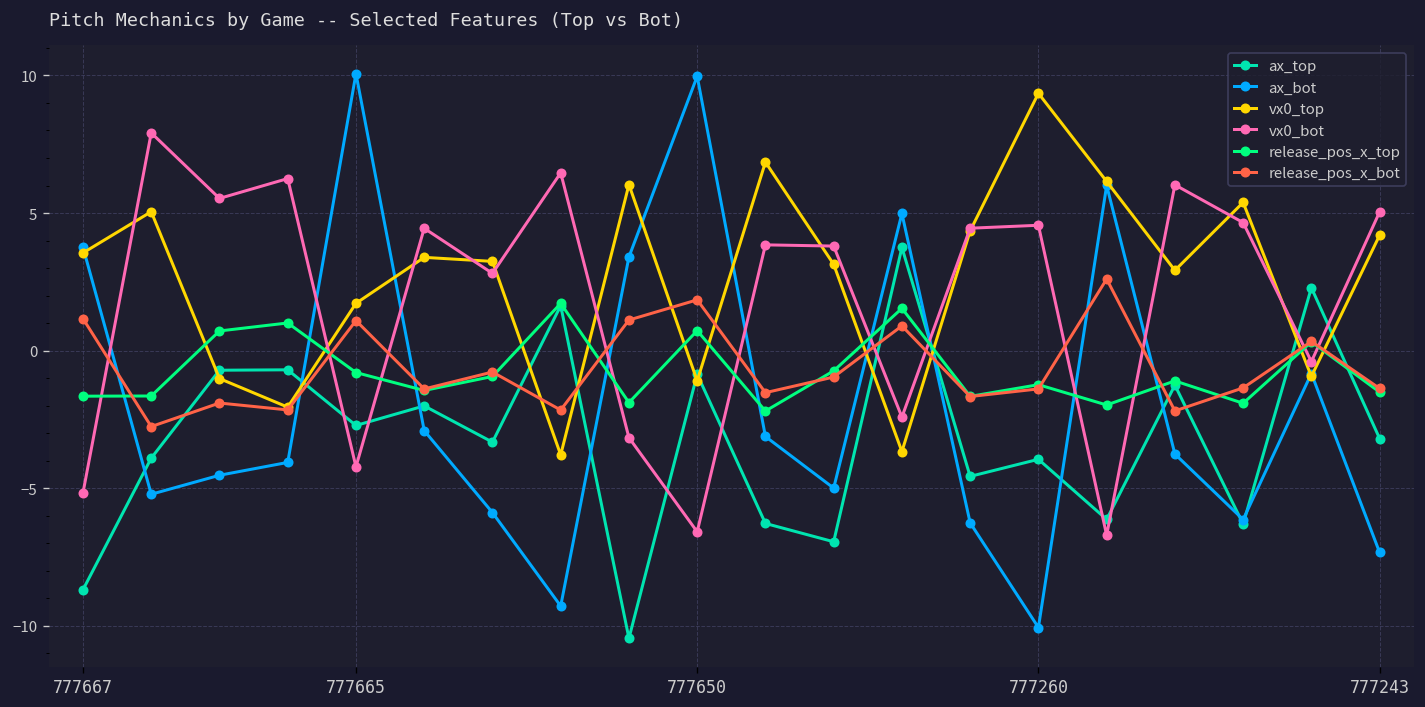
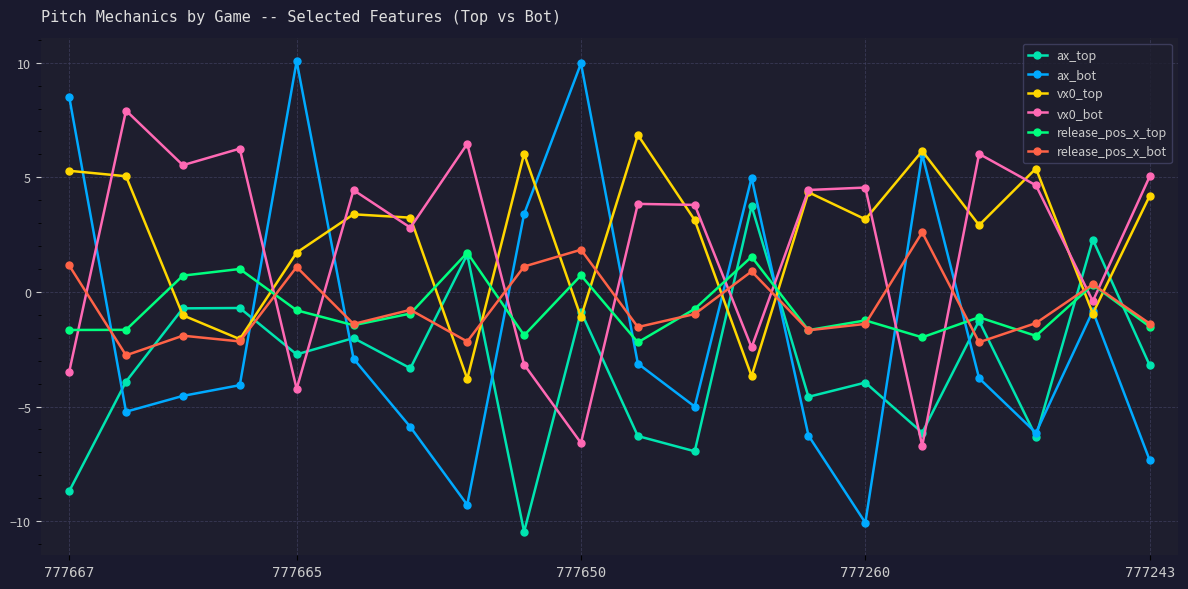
ax_bot, 777667: 3.8 -> 8.5
vx0_top, 777667: 3.5 -> 5.3
vx0_bot, 777667: -5.2 -> -3.5
vx0_top, 777260: 9.4 -> 3.2
